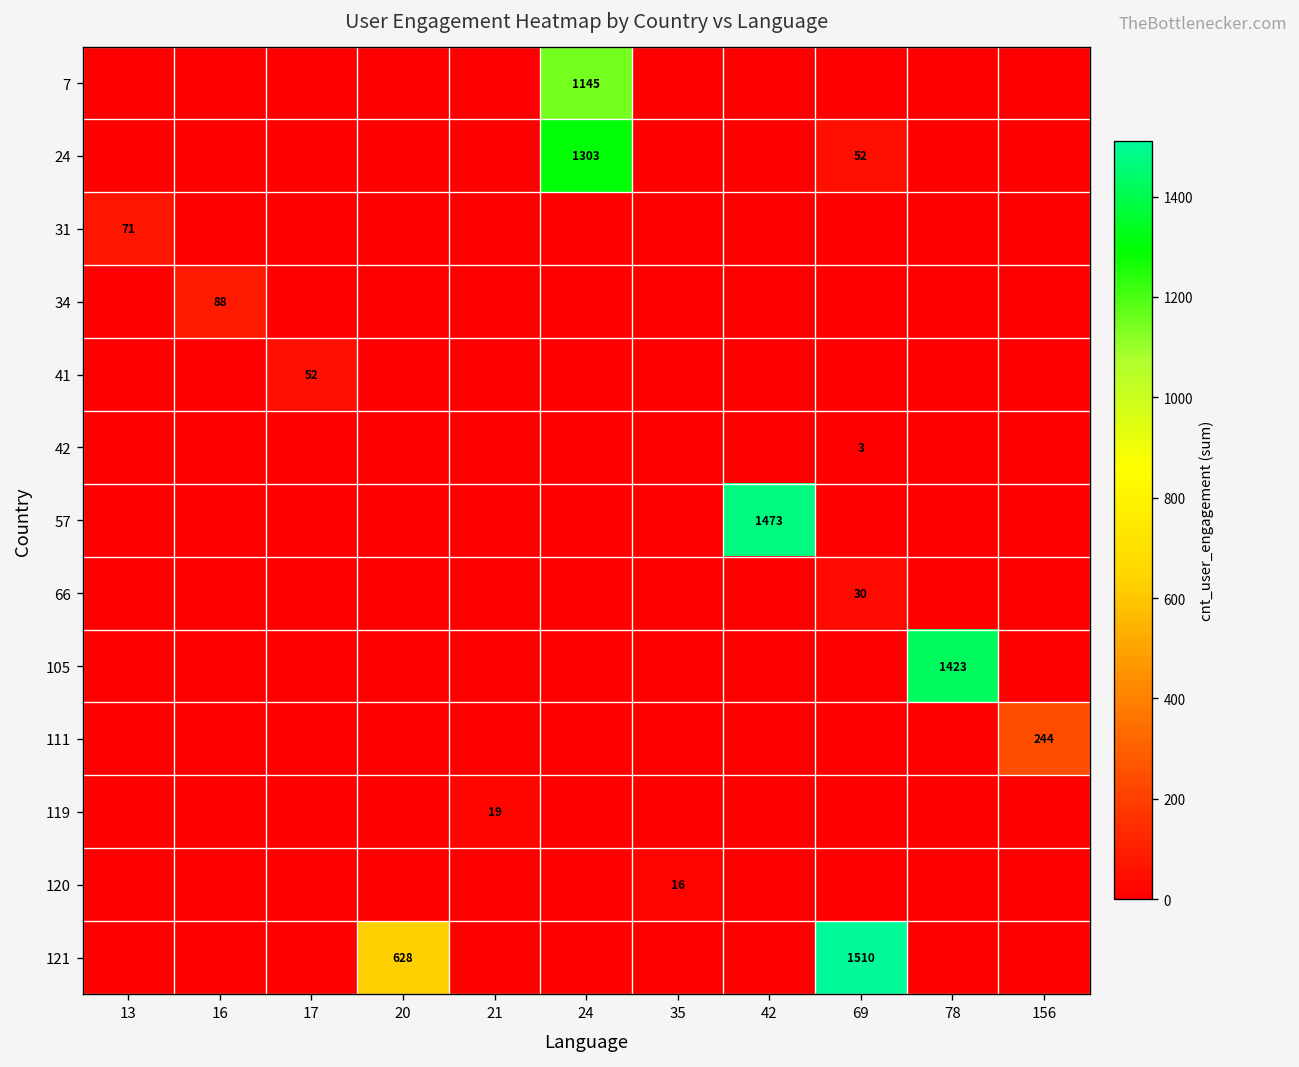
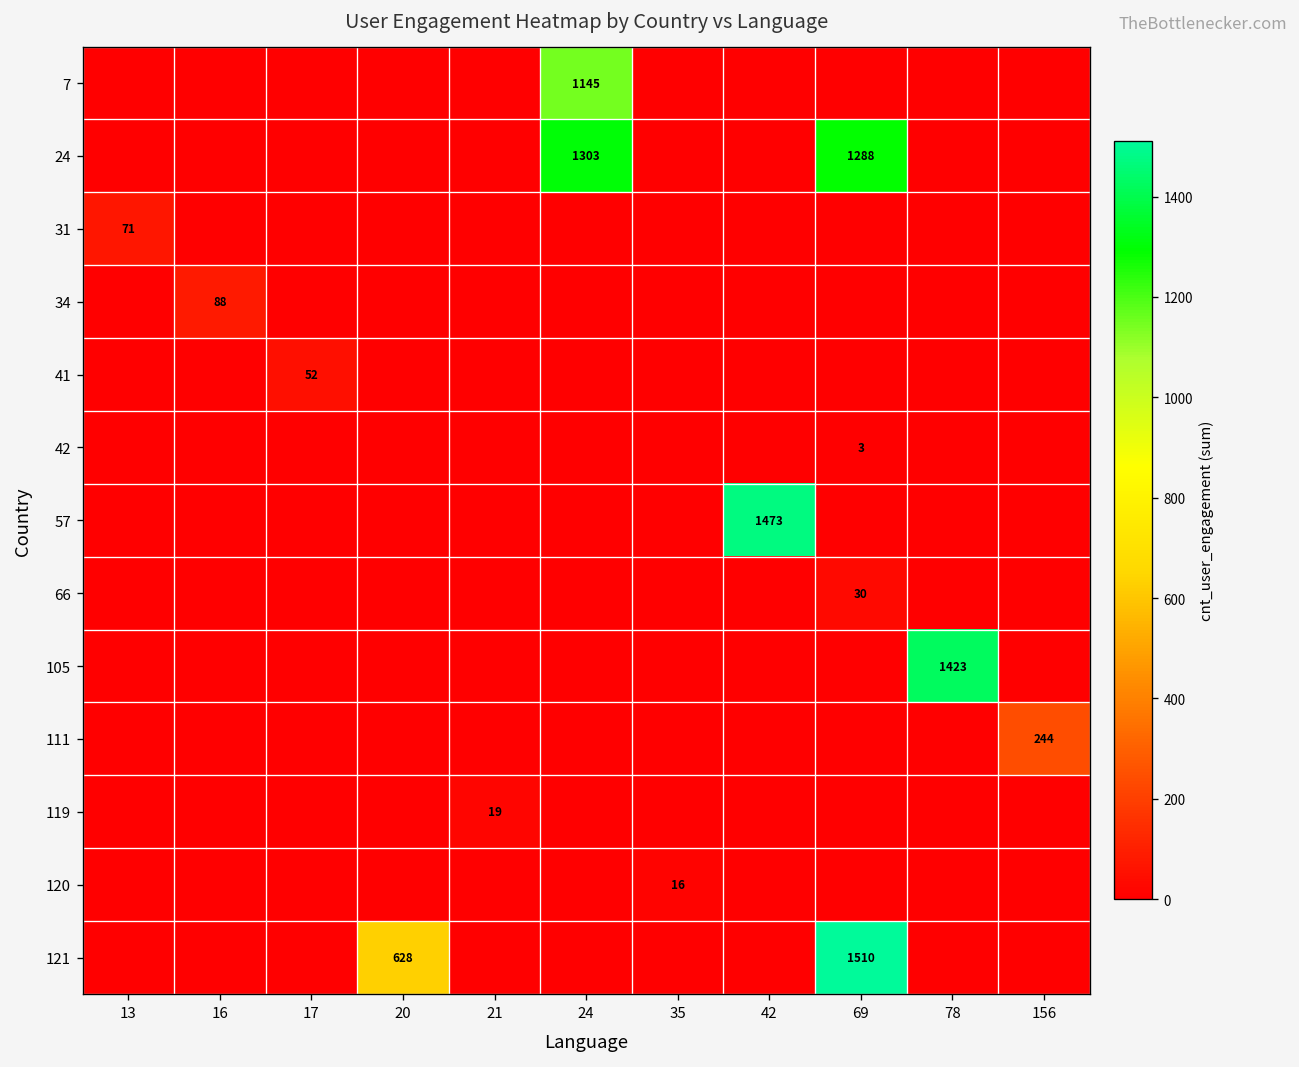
24, 69: 52 -> 1288
